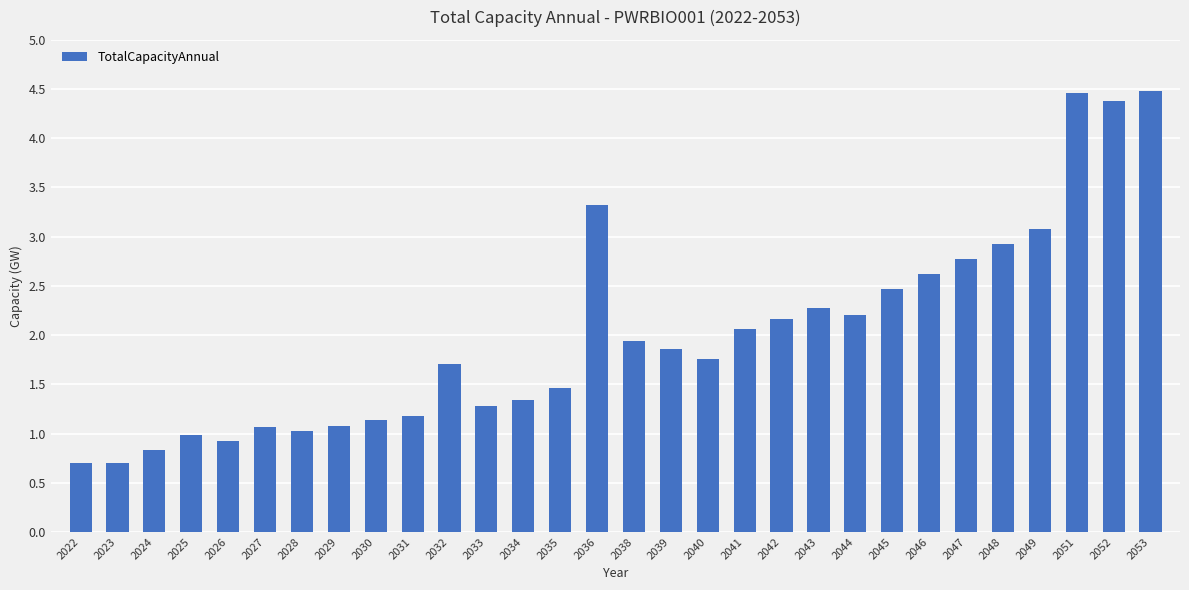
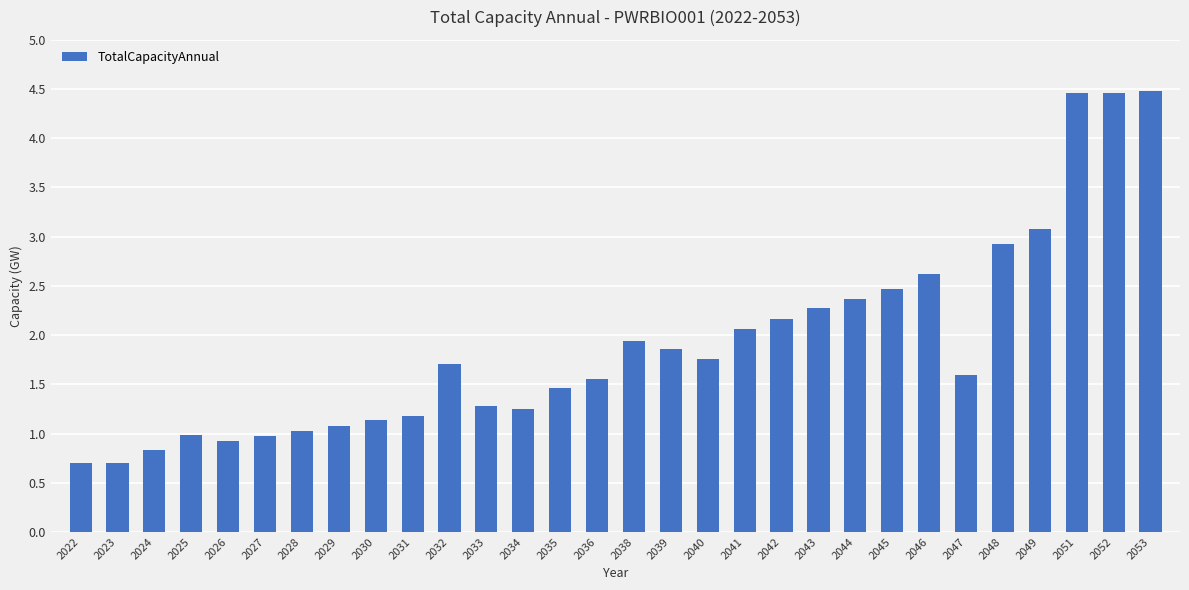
2027: 1.1 -> 1.0
2034: 1.34 -> 1.25
2036: 3.3 -> 1.6
2044: 2.2 -> 2.4
2047: 2.8 -> 1.6
2052: 4.4 -> 4.5
